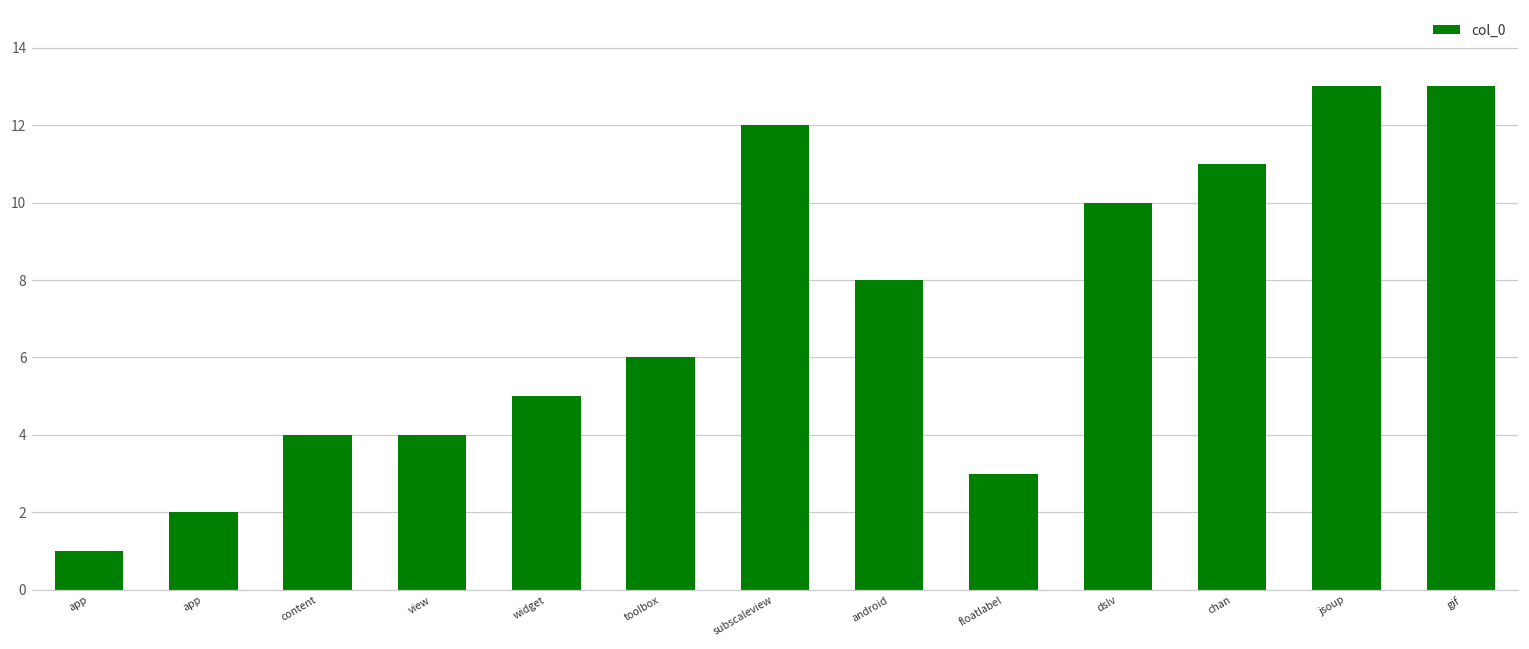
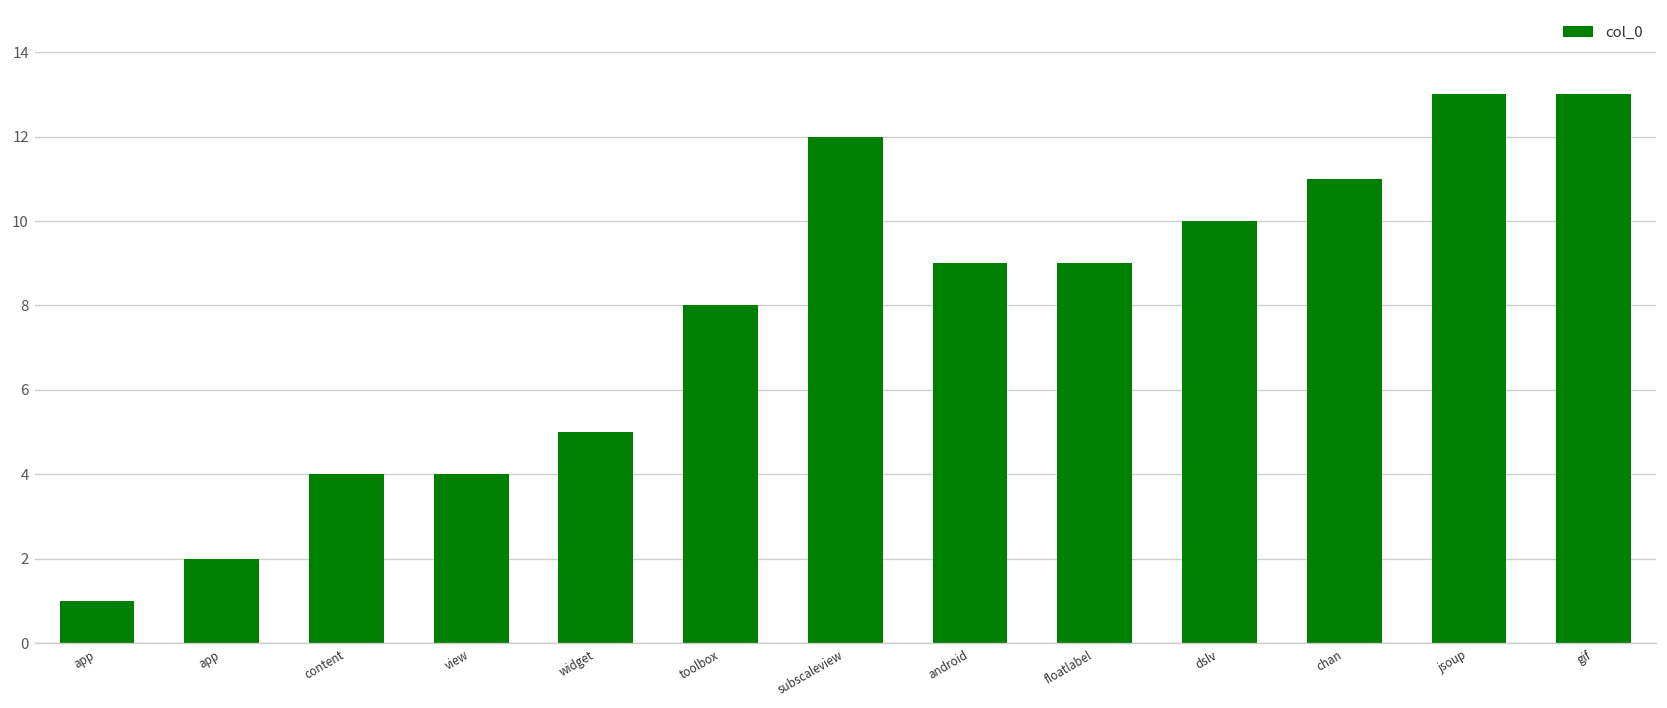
toolbox: 6 -> 8
android: 8 -> 9
floatlabel: 3 -> 9
